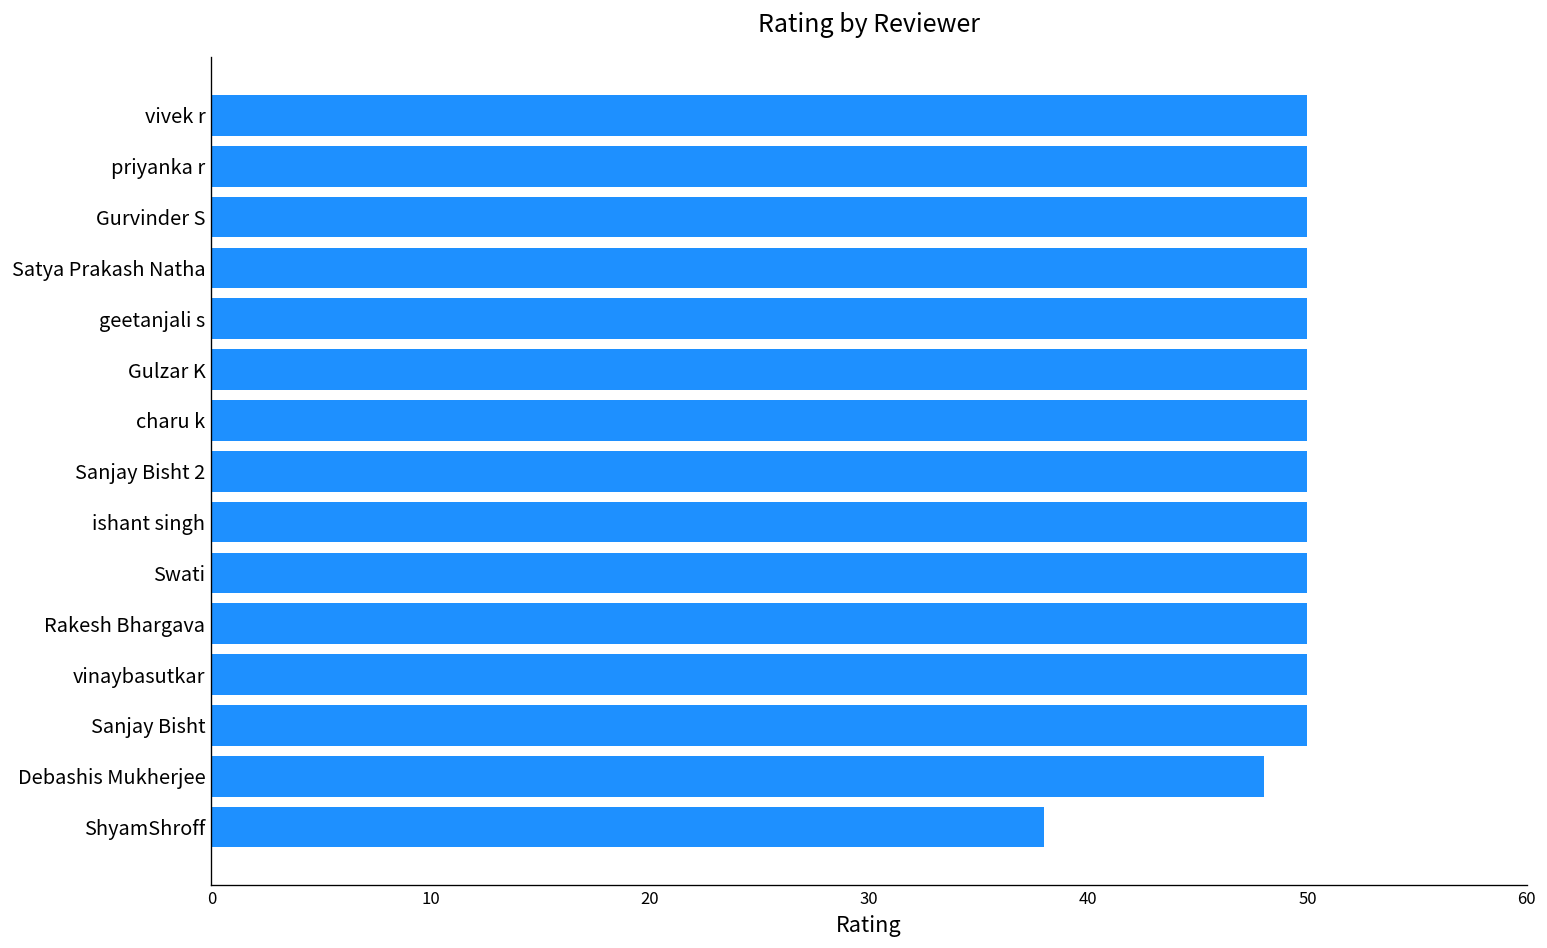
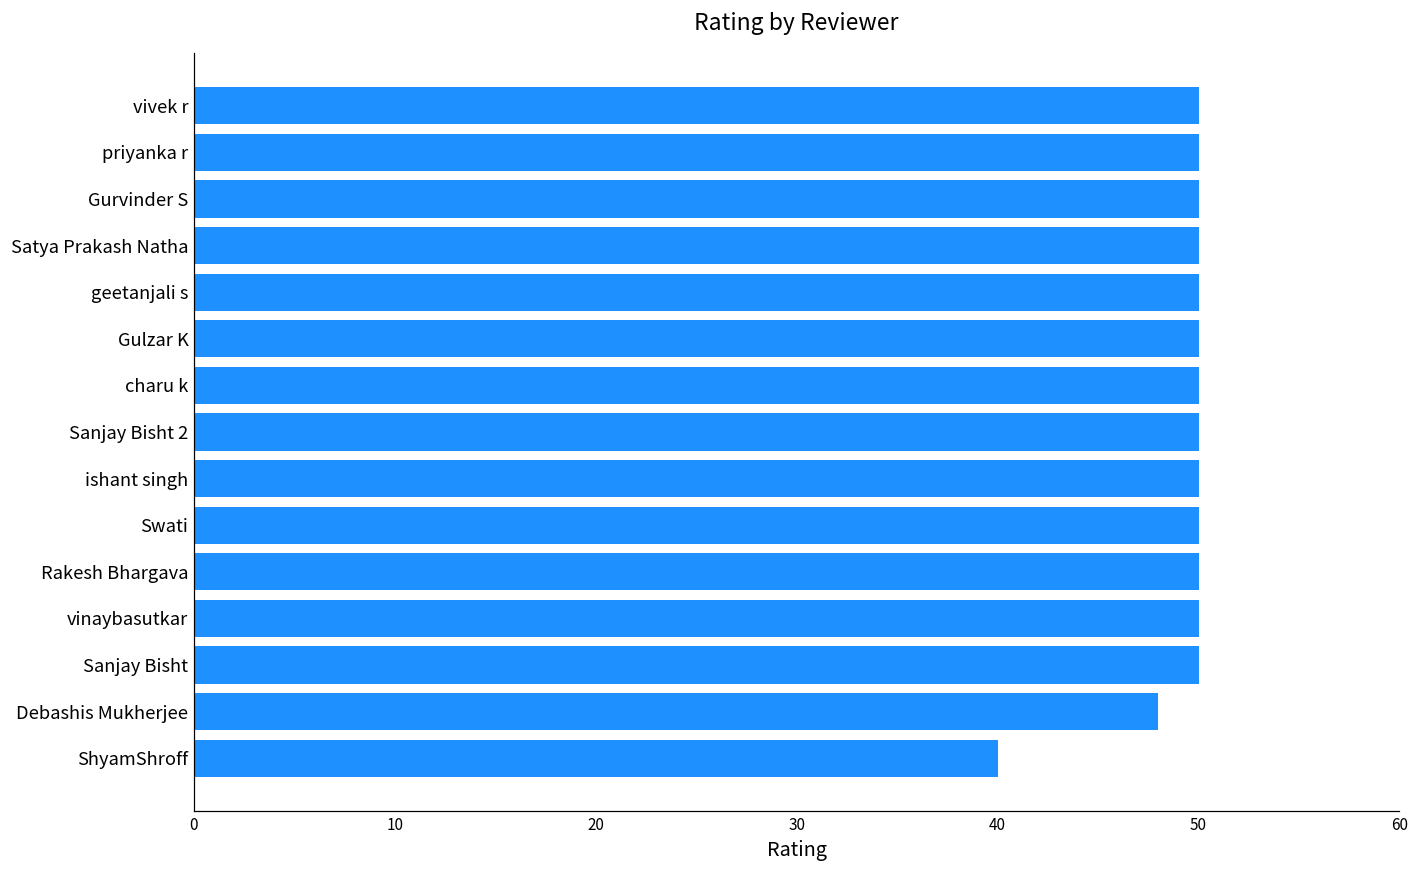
ShyamShroff: 38 -> 40
